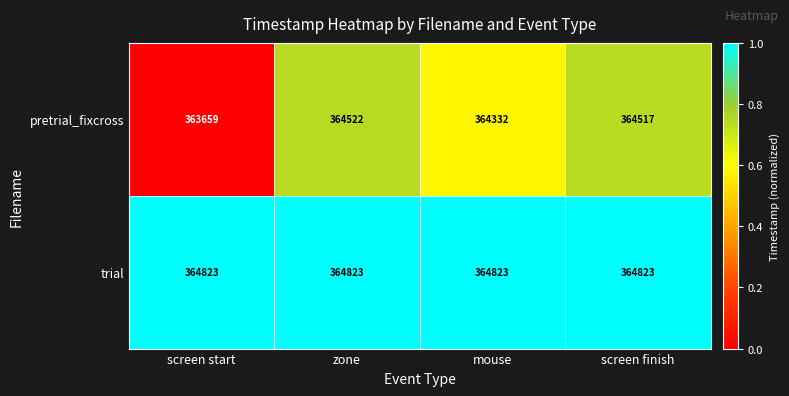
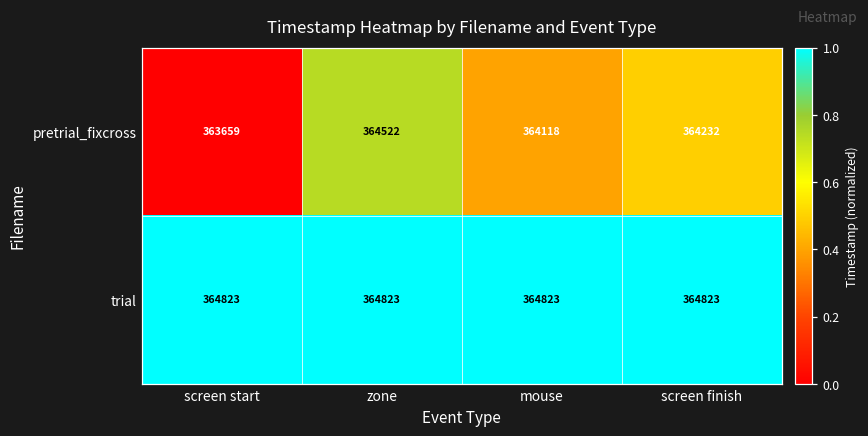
pretrial_fixcross, mouse: 364332 -> 364118
pretrial_fixcross, screen finish: 364517 -> 364232
